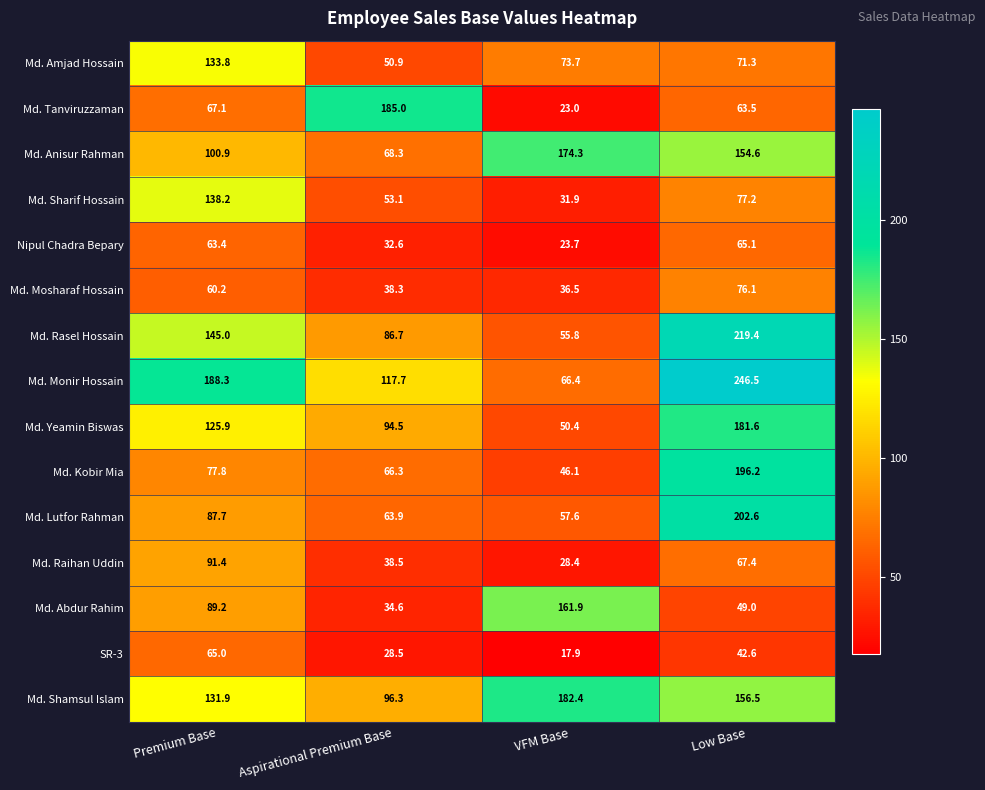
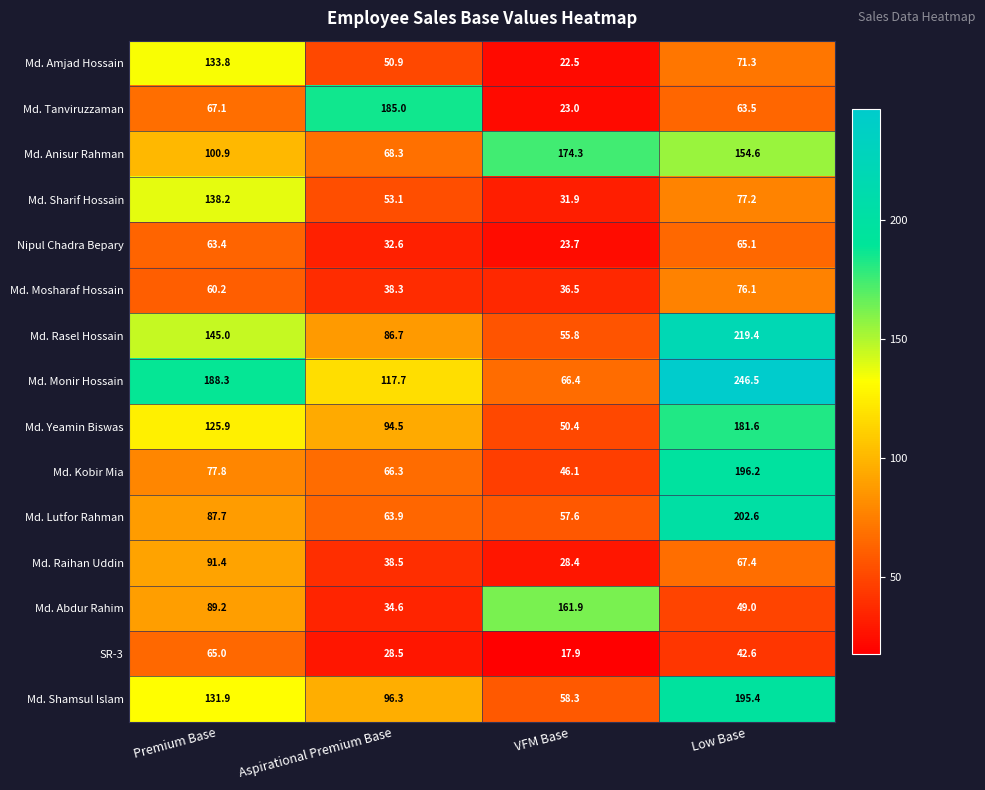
Md. Amjad Hossain, VFM Base: 73.7 -> 22.5
Md. Shamsul Islam, VFM Base: 182.4 -> 58.3
Md. Shamsul Islam, Low Base: 156.5 -> 195.4
